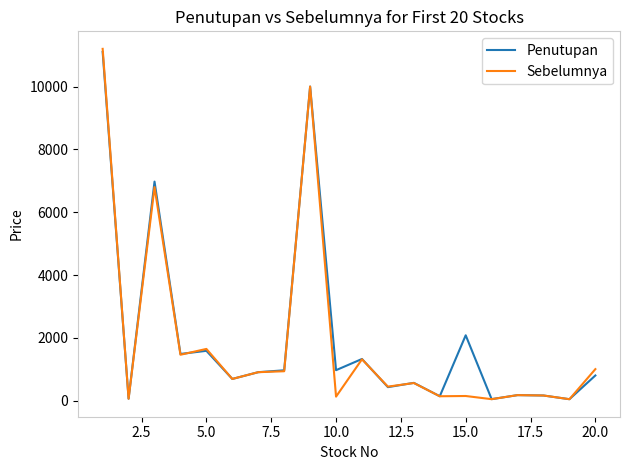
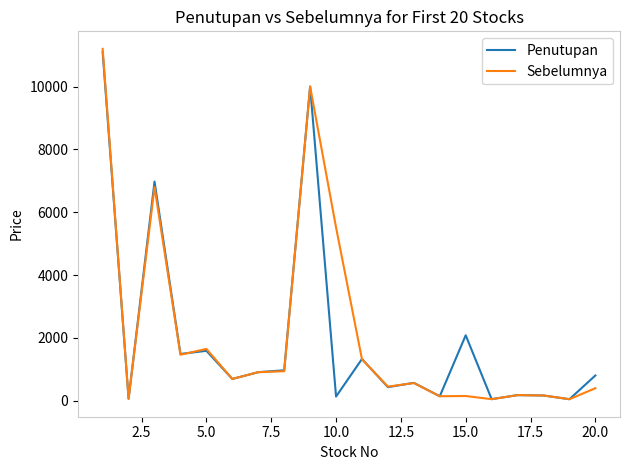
Penutupan, 10.0: 1000 -> 100
Sebelumnya, 10.0: 100 -> 5500
Sebelumnya, 20.0: 1000 -> 400
